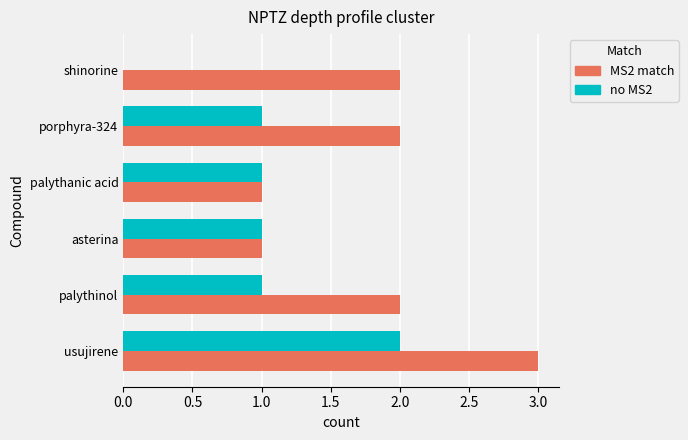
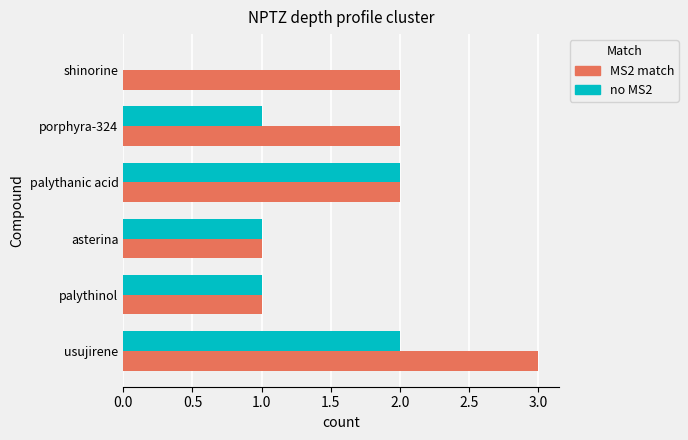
no MS2, palythanic acid: 1 -> 2
MS2 match, palythanic acid: 1 -> 2
MS2 match, palythinol: 2 -> 1
